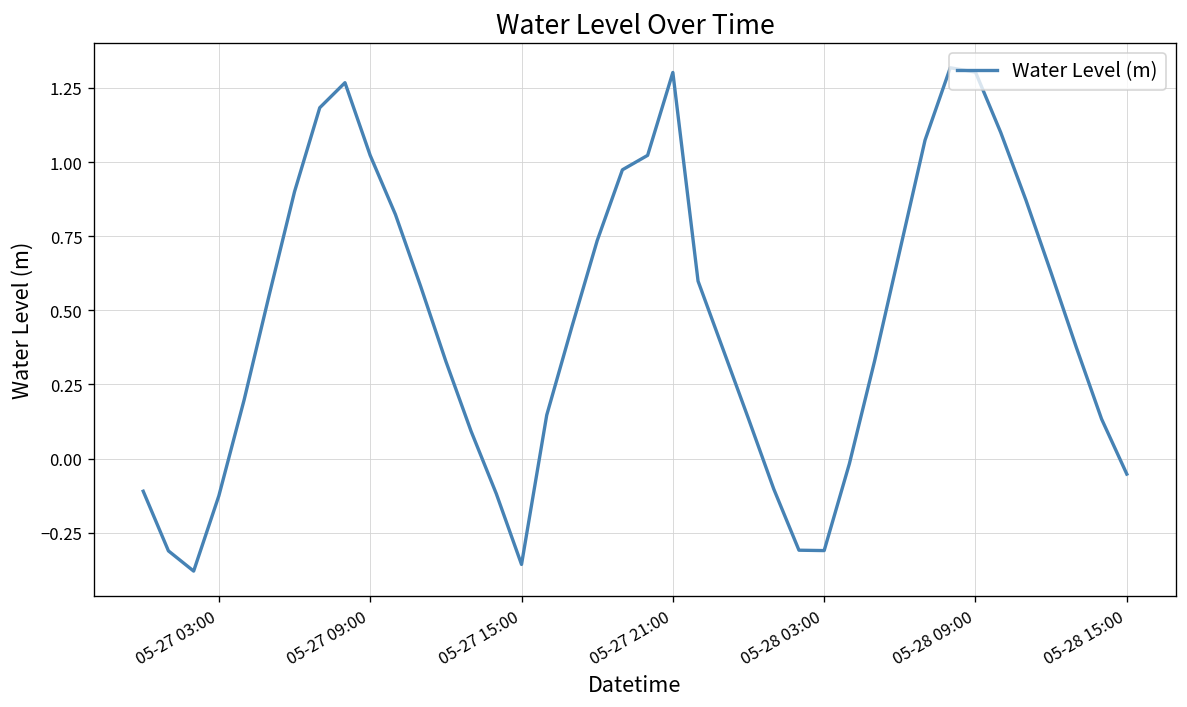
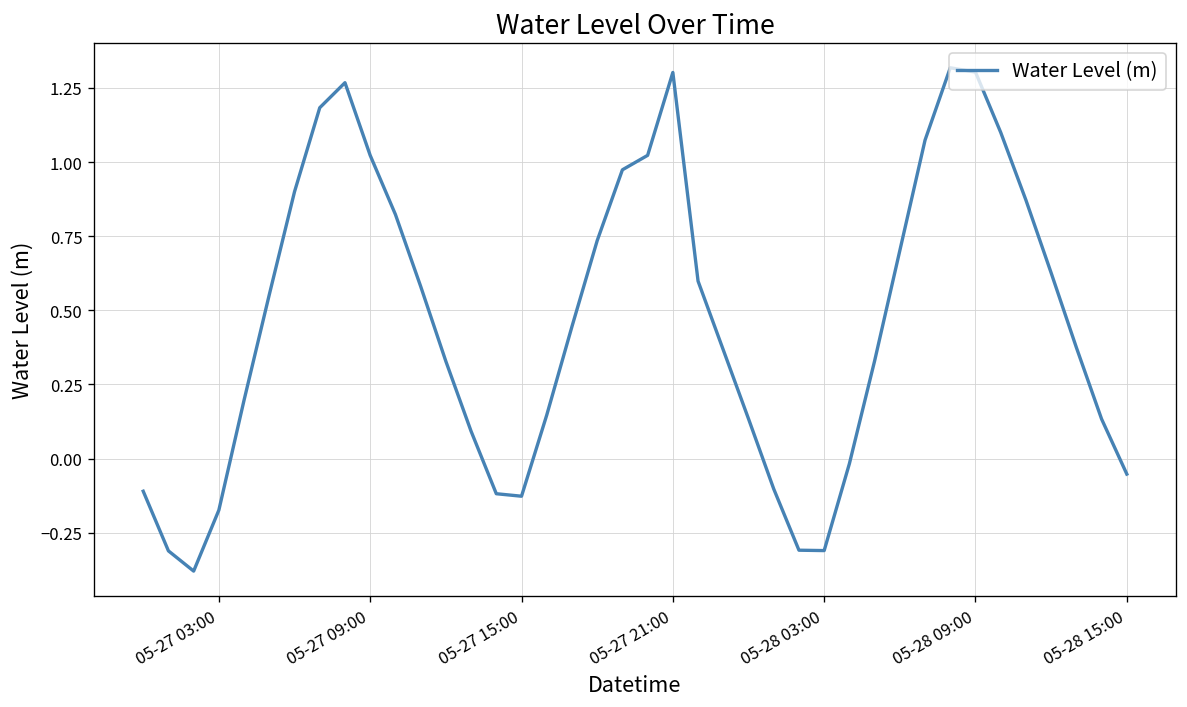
05-27 03:00: -0.13 -> -0.17
05-27 15:00: -0.36 -> -0.13
